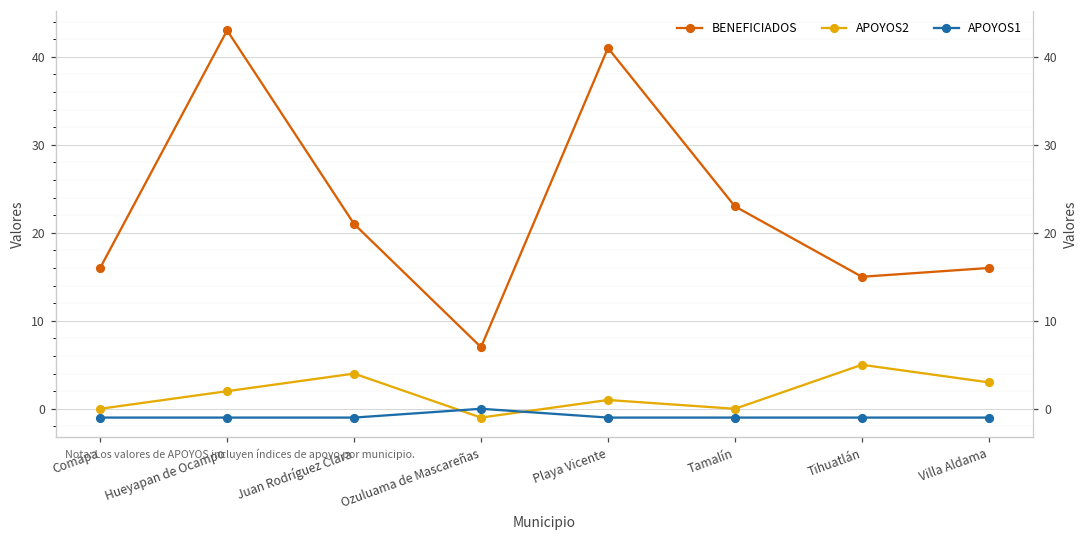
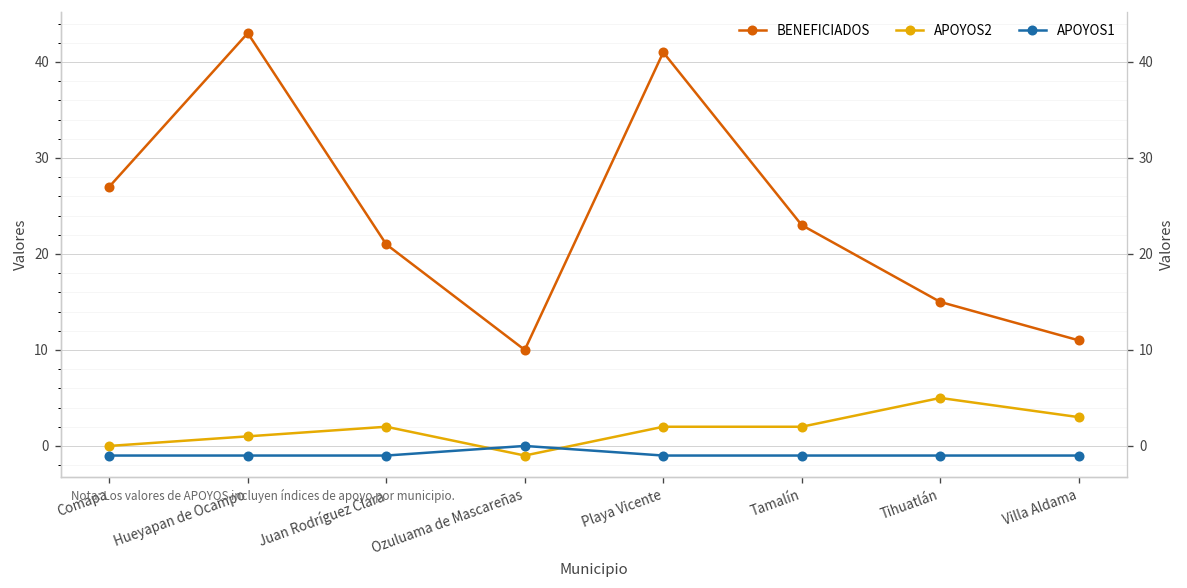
BENEFICIADOS, Comapa: 16 -> 27
APOYOS2, Hueyapan de Ocampo: 2 -> 1
APOYOS2, Juan Rodríguez Clara: 4 -> 2
BENEFICIADOS, Ozuluama de Mascareñas: 7 -> 10
APOYOS2, Playa Vicente: 1 -> 2
APOYOS2, Tamalín: 0 -> 2
BENEFICIADOS, Villa Aldama: 16 -> 11
